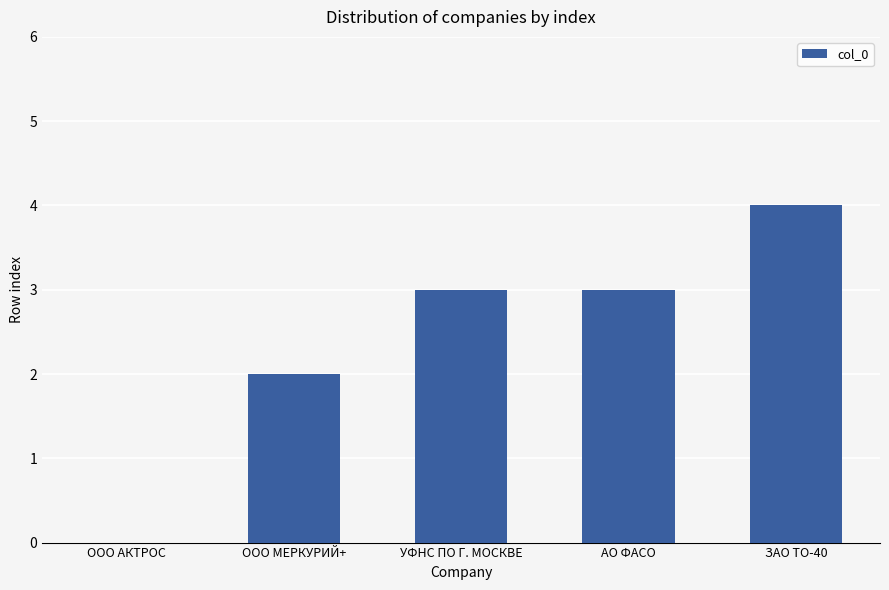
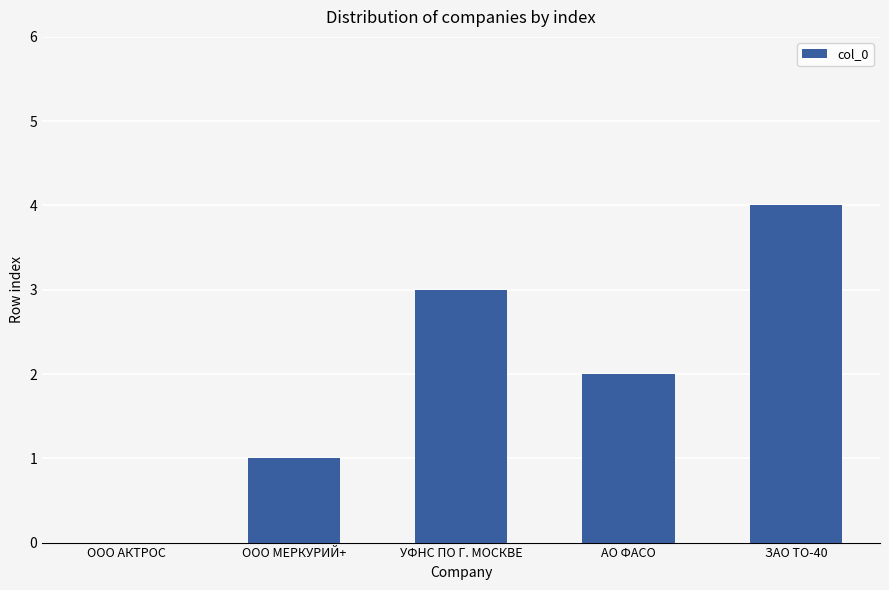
ООО МЕРКУРИЙ+: 2 -> 1
АО ФАСО: 3 -> 2
